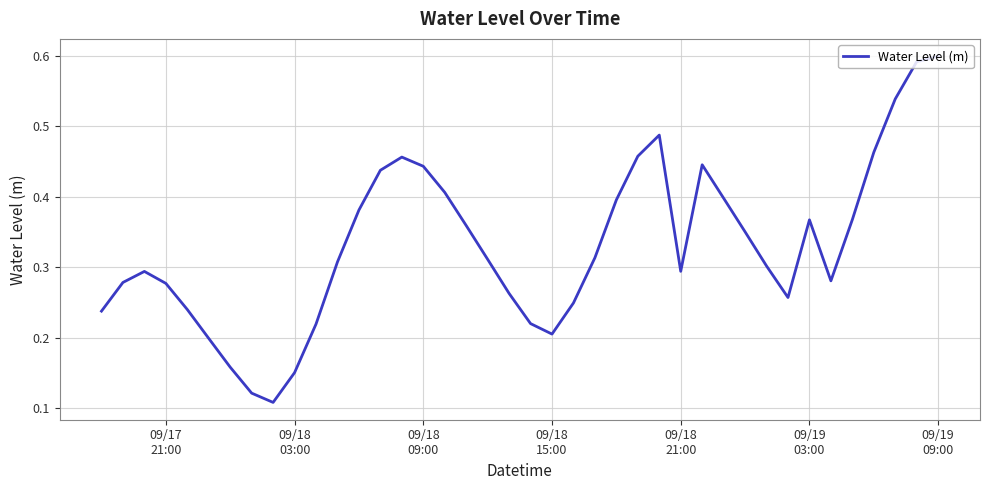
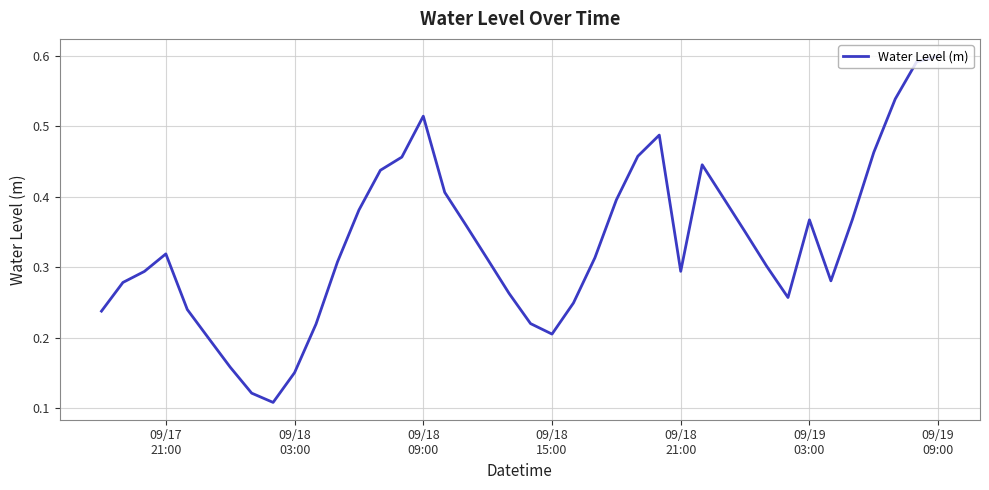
09/17 21:00: 0.28 -> 0.32
09/18 09:00: 0.44 -> 0.51
